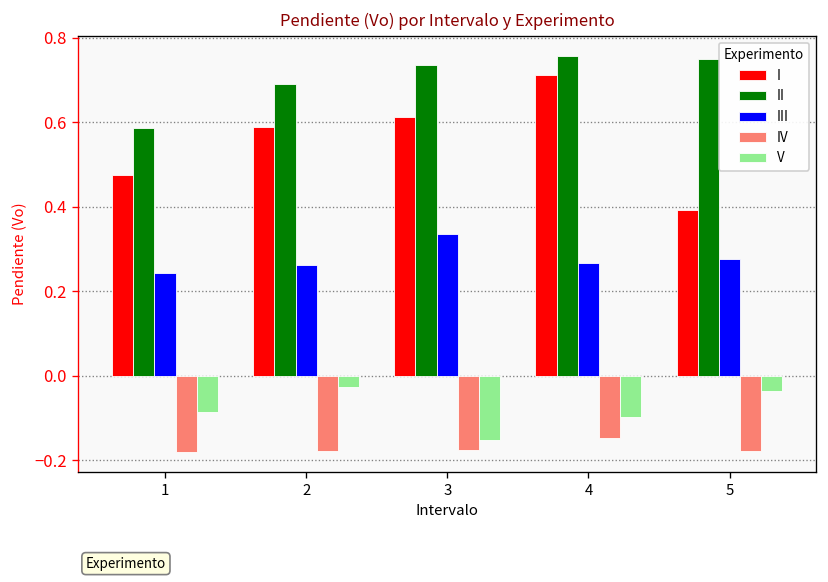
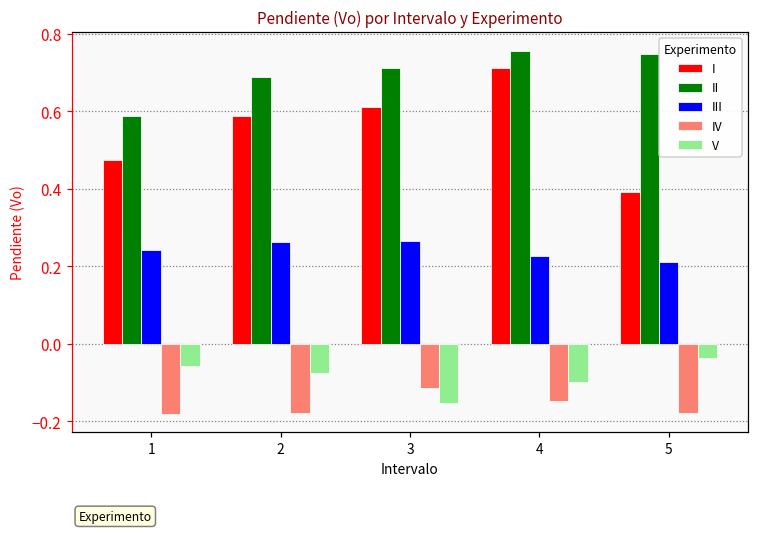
V, 1: -0.09 -> -0.06
V, 2: -0.03 -> -0.08
II, 3: 0.74 -> 0.71
III, 3: 0.34 -> 0.27
IV, 3: -0.18 -> -0.11
III, 4: 0.27 -> 0.23
III, 5: 0.28 -> 0.21
